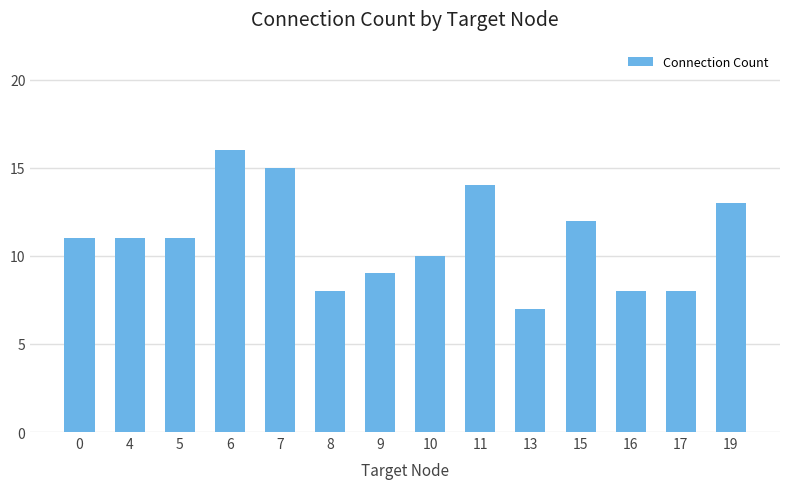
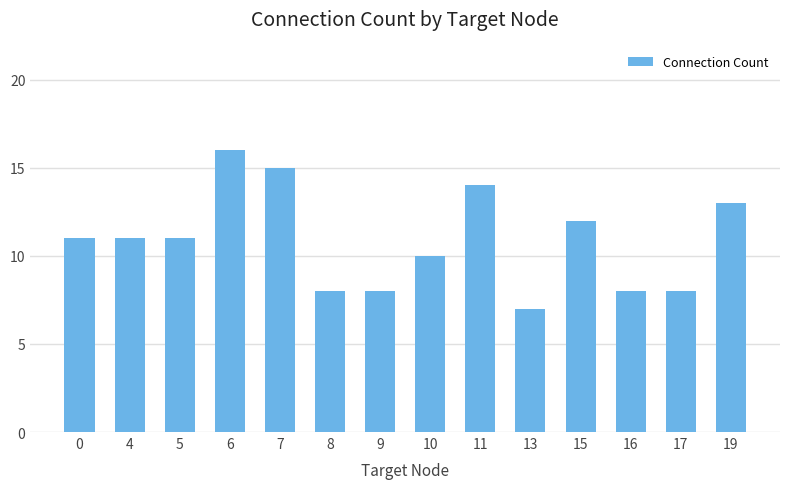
9: 9 -> 8
